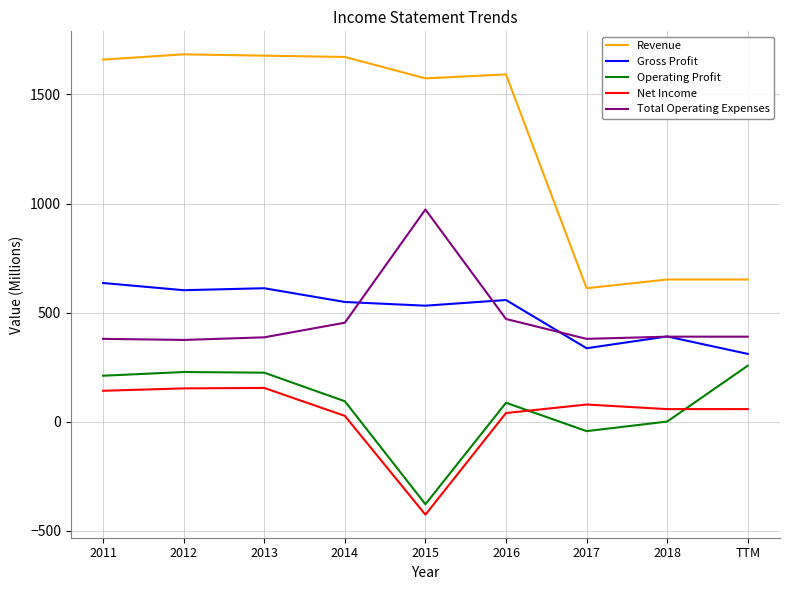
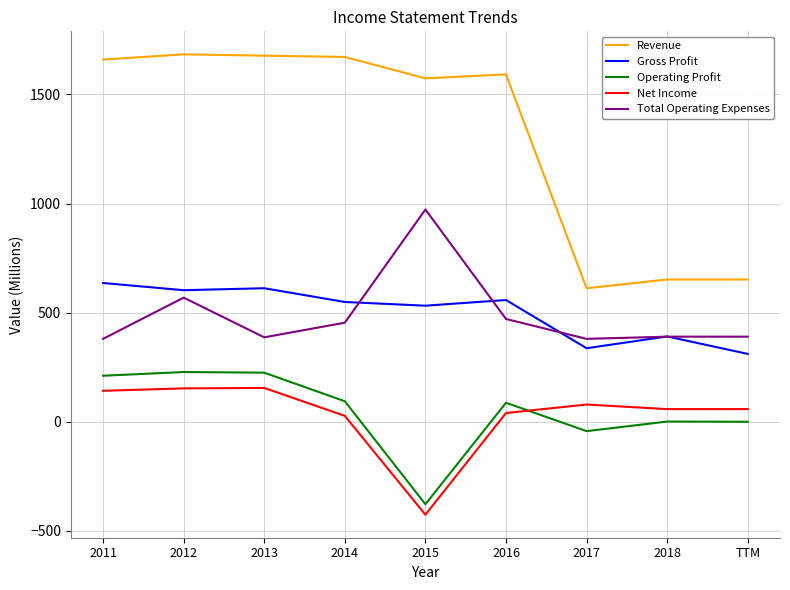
Total Operating Expenses, 2012: 380 -> 570
Operating Profit, TTM: 260 -> 0
